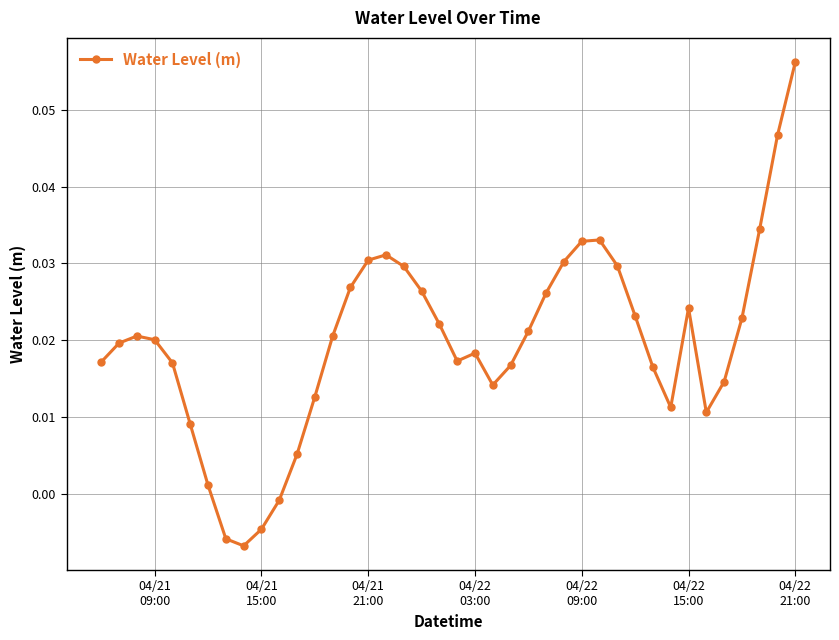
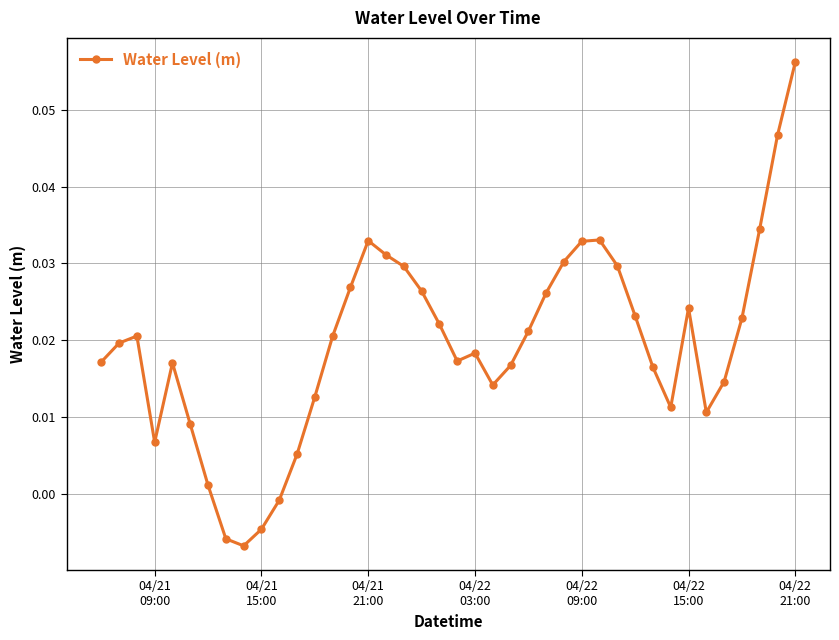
04/21 09:00: 0.020 -> 0.007
04/21 21:00: 0.030 -> 0.033
